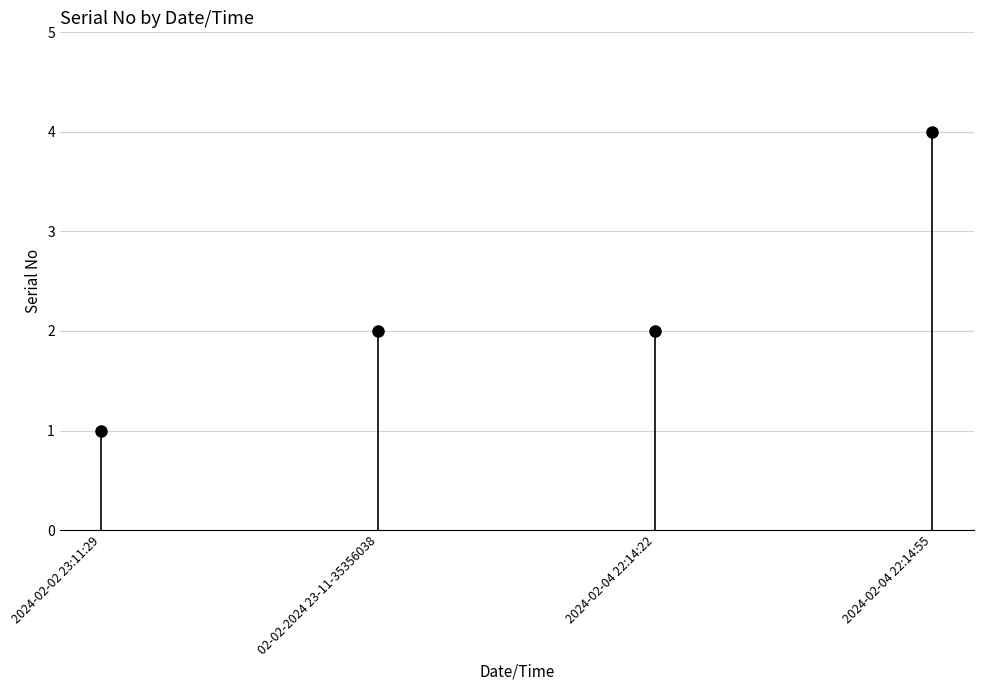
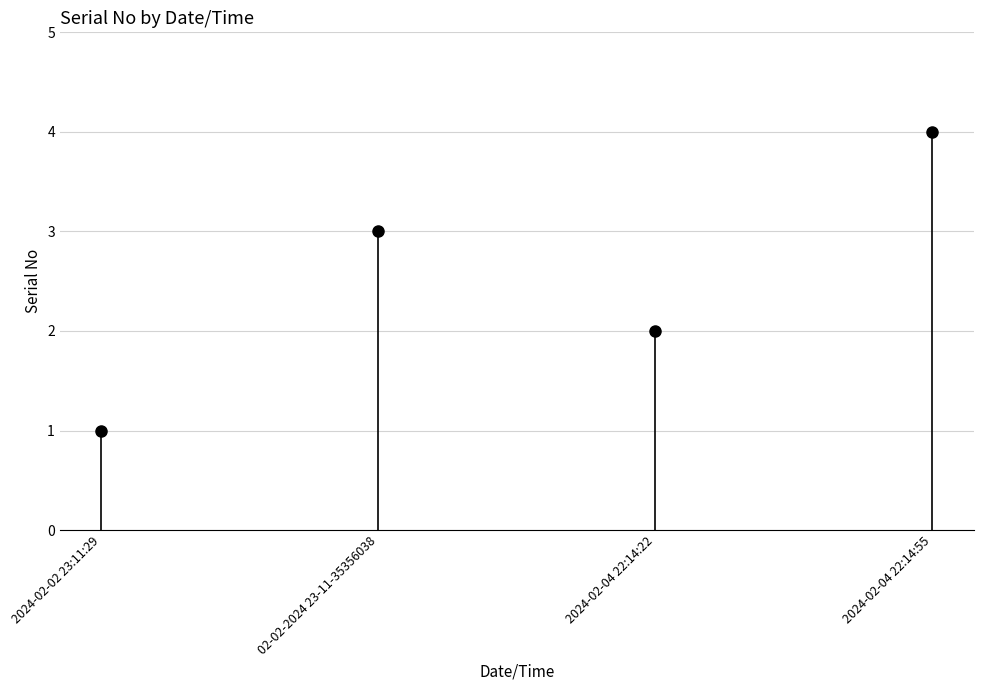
02-02-2024 23-11-35356038: 2 -> 3
